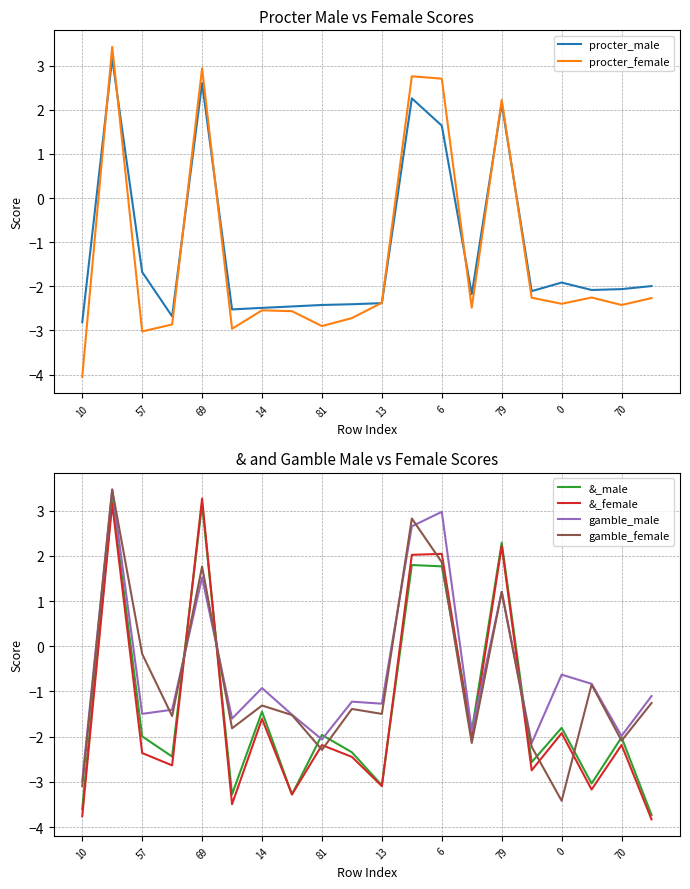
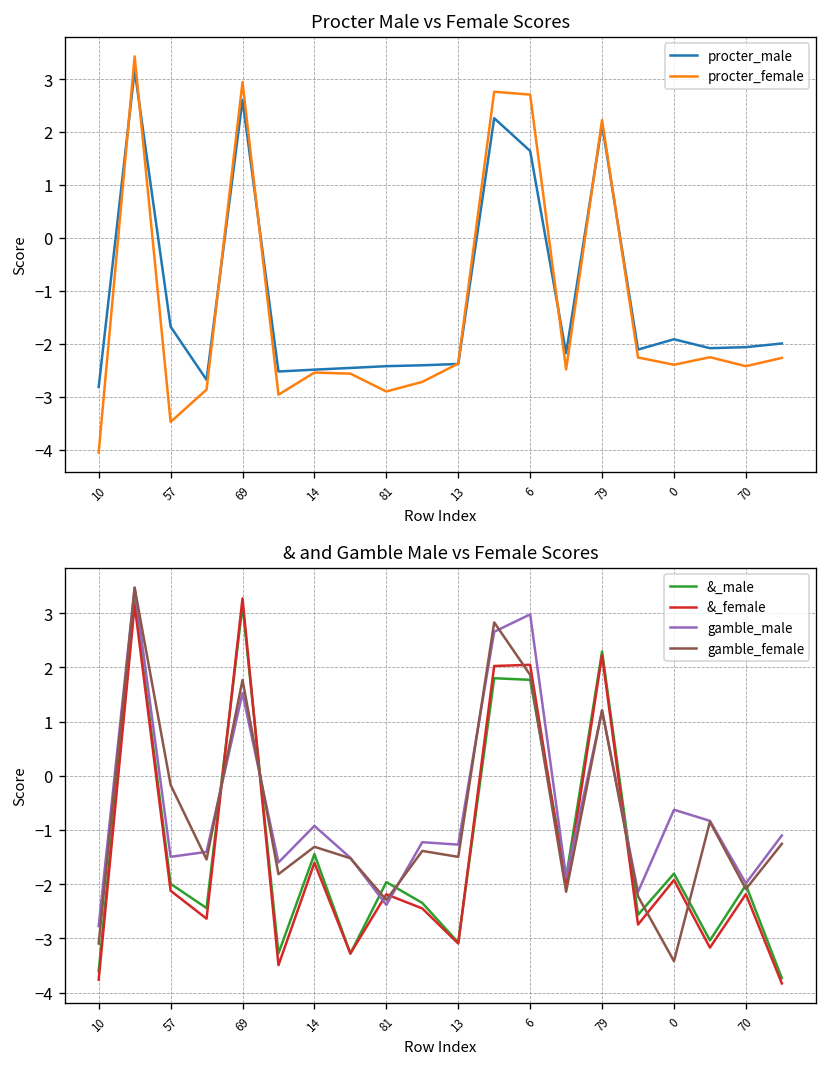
Procter Male vs Female Scores, procter_female, 57: -3.0 -> -3.5
& and Gamble Male vs Female Scores, gamble_male, 10: -3.0 -> -2.8
& and Gamble Male vs Female Scores, &_female, 57: -2.4 -> -2.1
& and Gamble Male vs Female Scores, gamble_male, 81: -2.1 -> -2.4
